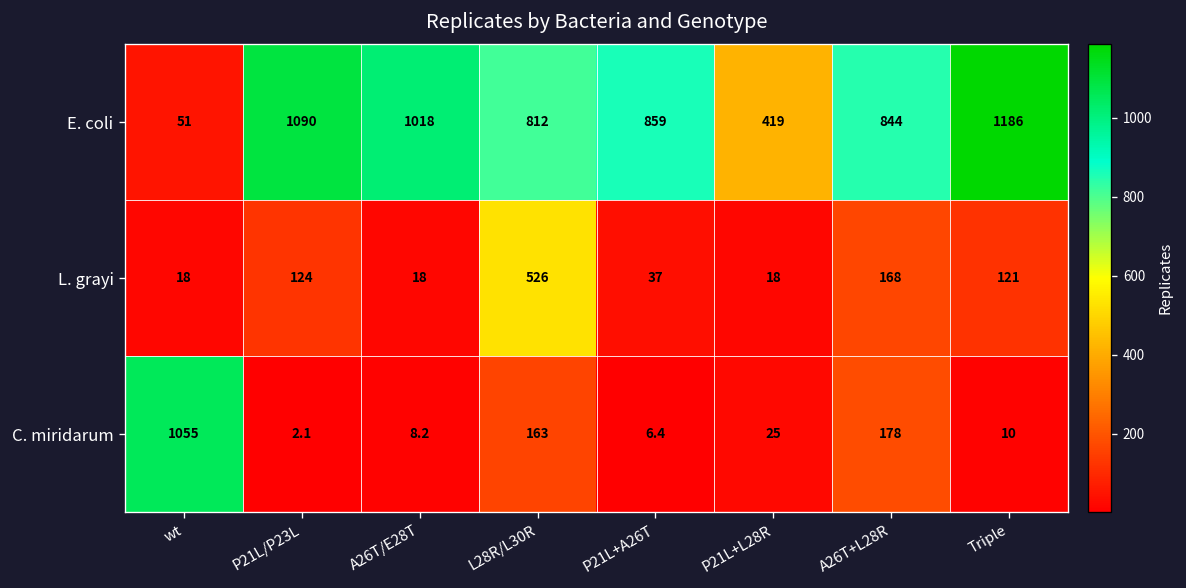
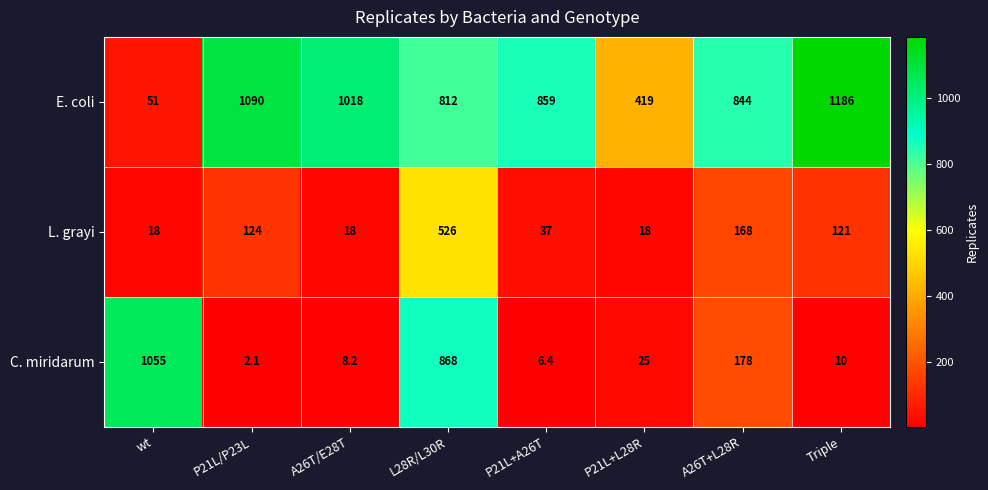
C. miridarum, L28R/L30R: 163 -> 868
